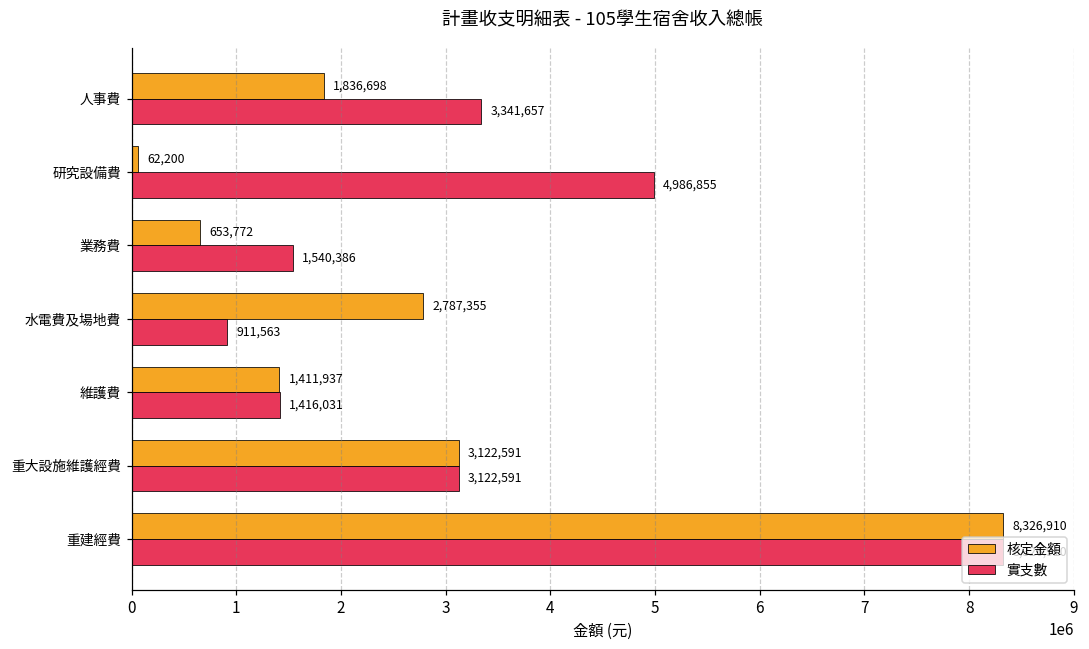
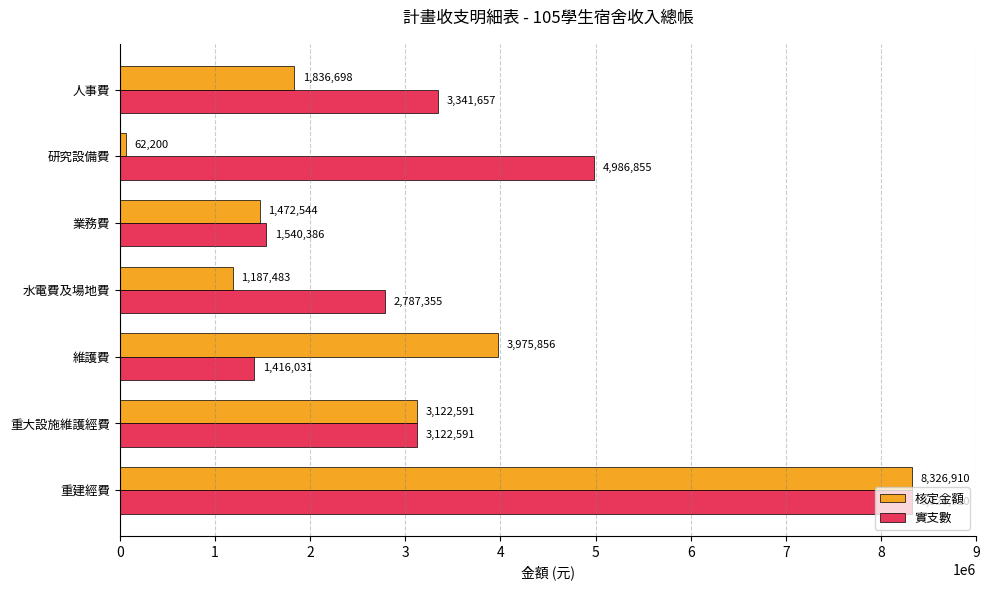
核定金額, 業務費: 653,772 -> 1,472,544
核定金額, 水電費及場地費: 2,787,355 -> 1,187,483
實支數, 水電費及場地費: 911,563 -> 2,787,355
核定金額, 維護費: 1,411,937 -> 3,975,856
